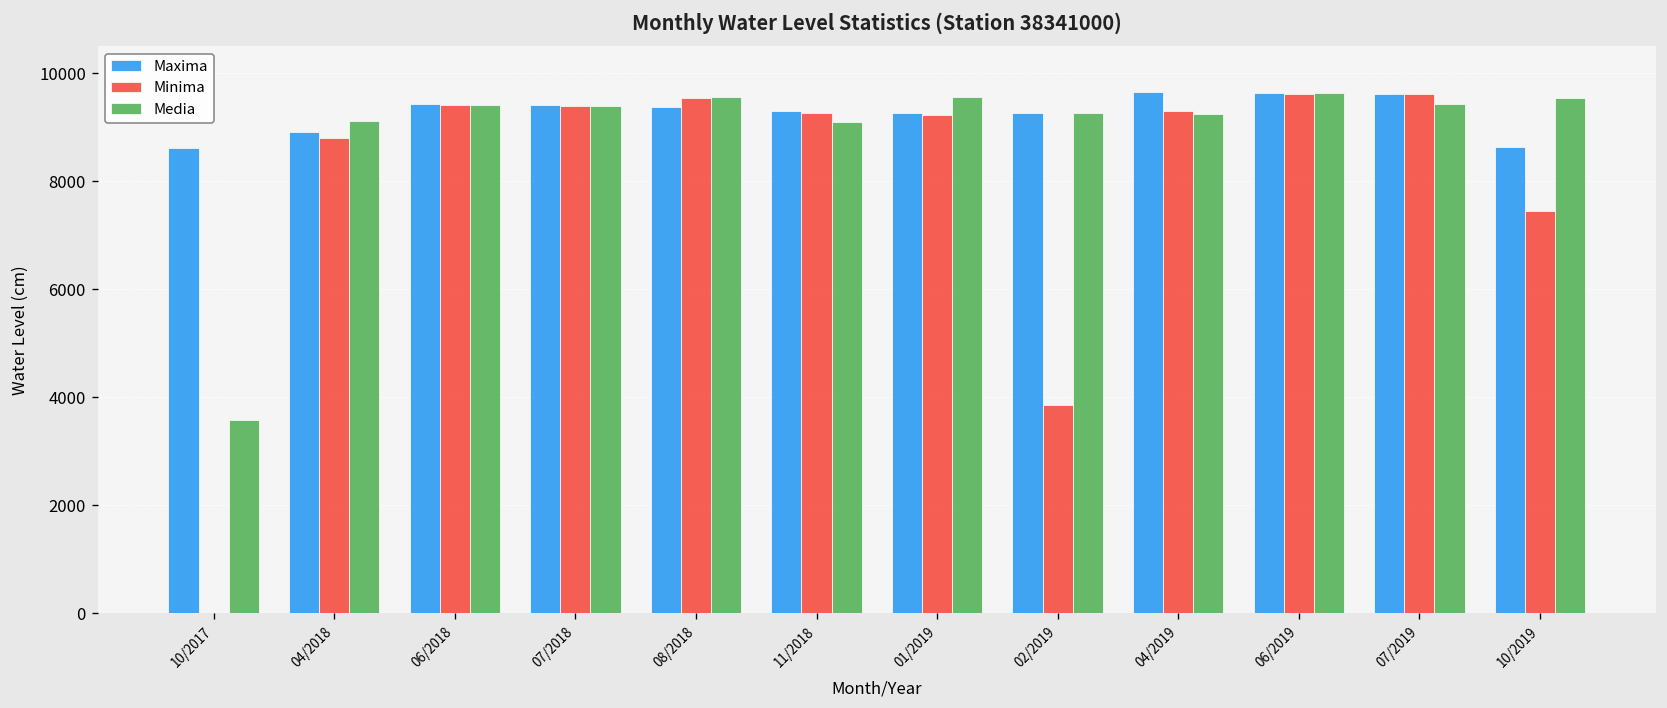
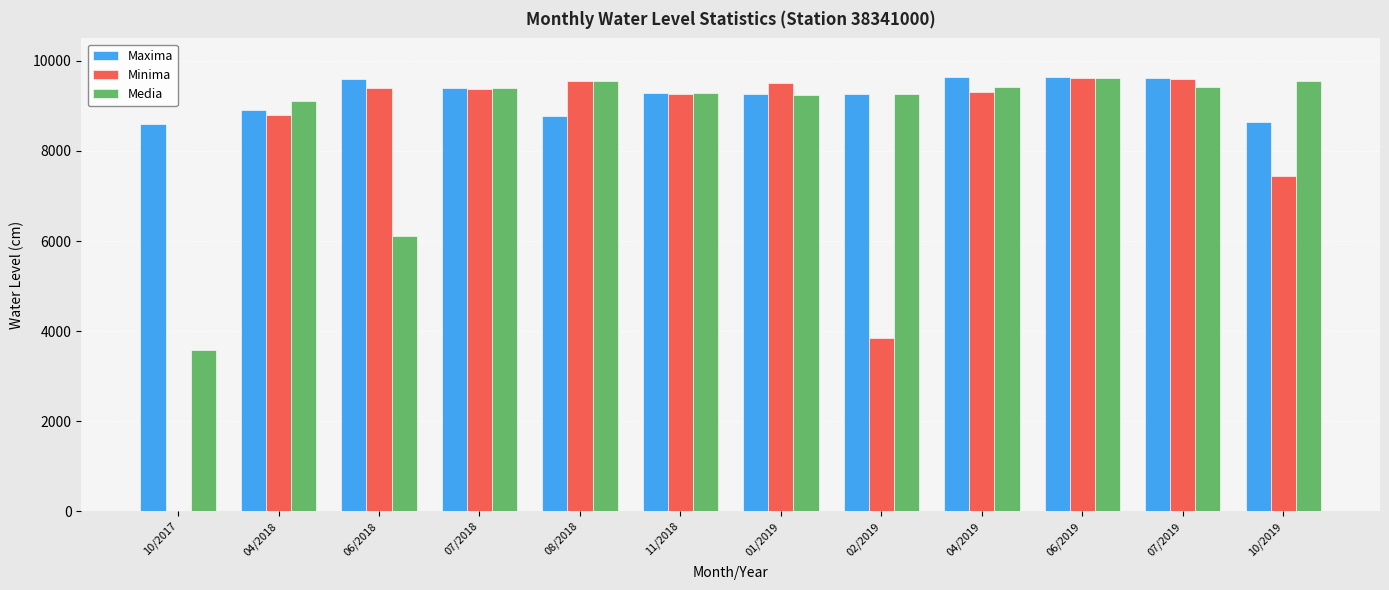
Maxima, 06/2018: 9400 -> 9600
Media, 06/2018: 9400 -> 6100
Maxima, 08/2018: 9400 -> 8800
Media, 11/2018: 9100 -> 9300
Minima, 01/2019: 9200 -> 9500
Media, 01/2019: 9600 -> 9300
Media, 04/2019: 9200 -> 9400
